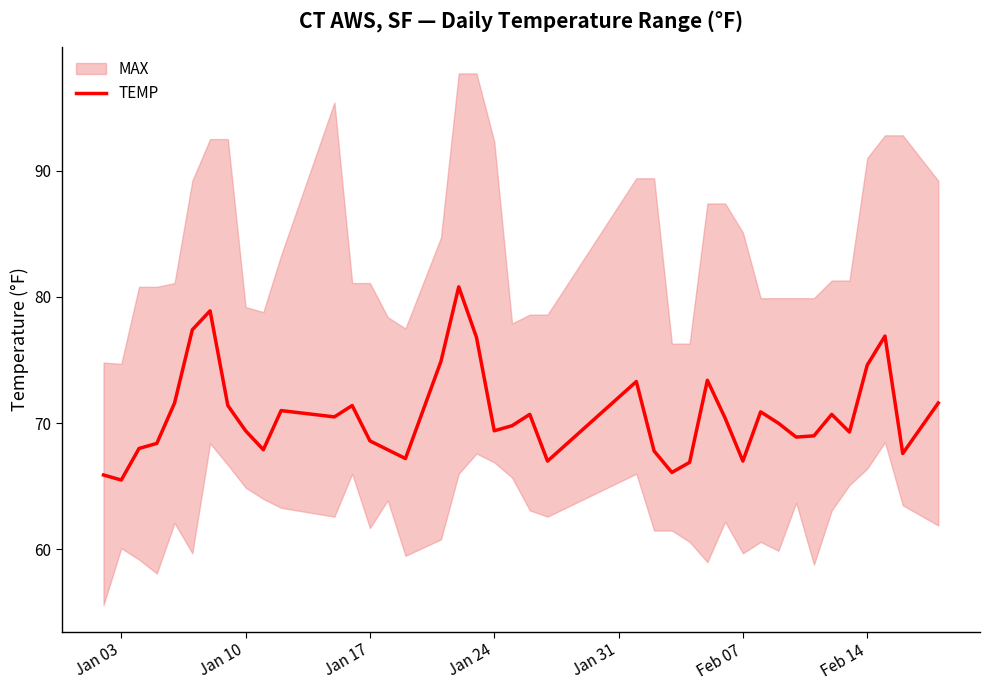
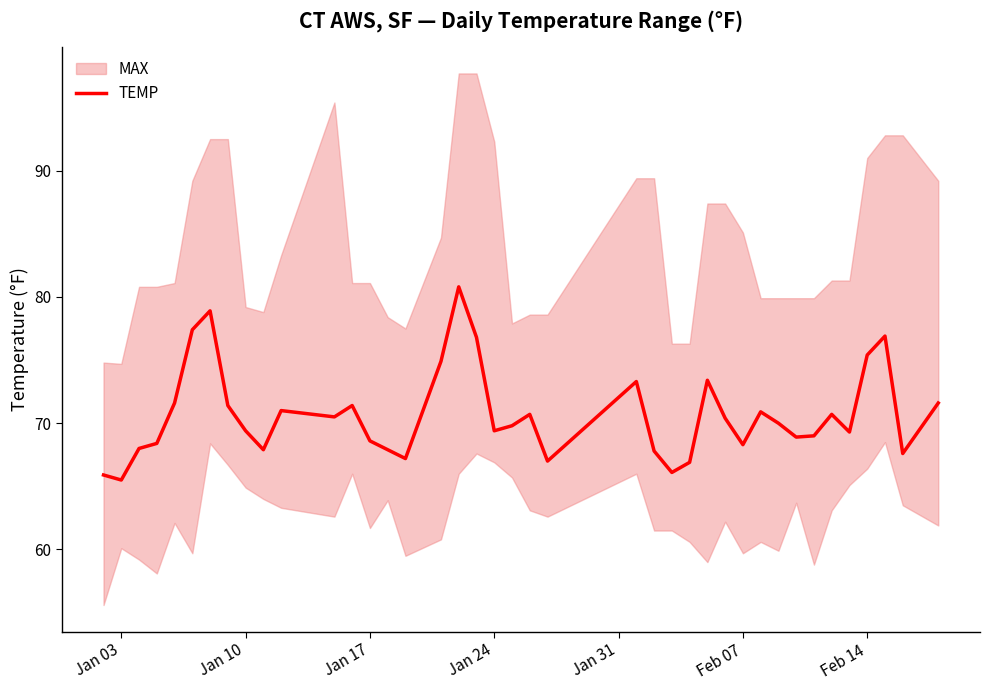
TEMP, Feb 07: 67.0 -> 68.3
TEMP, Feb 14: 74.6 -> 75.4
